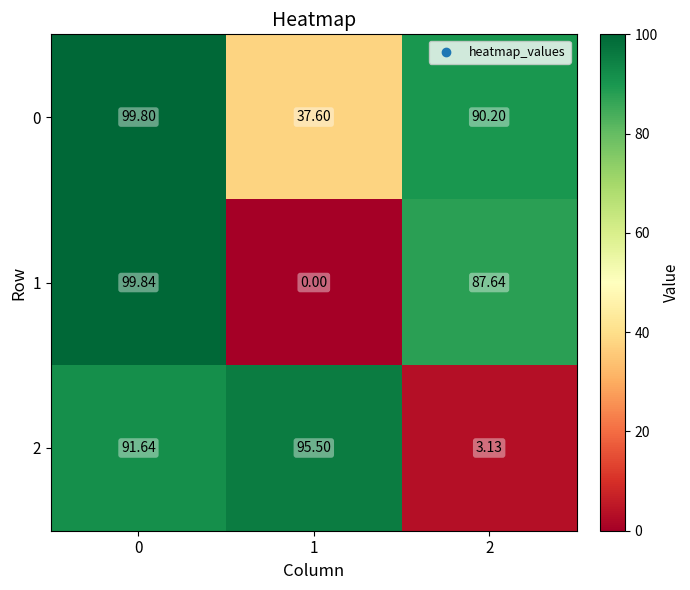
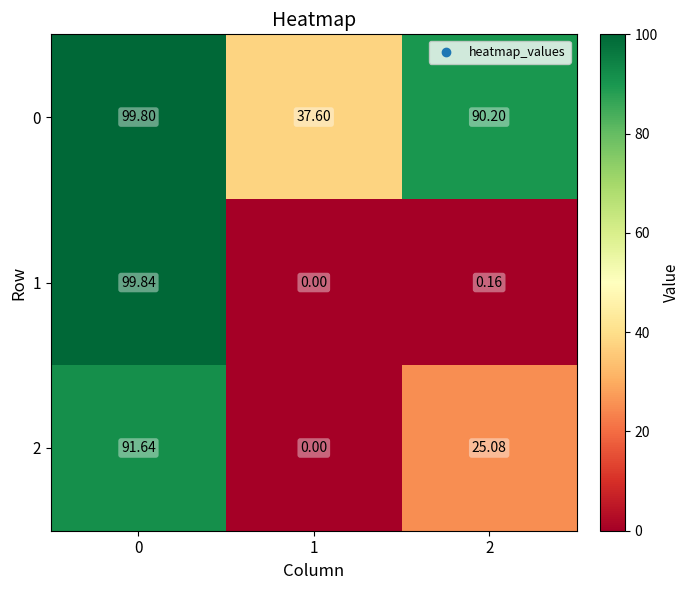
1, 2: 87.64 -> 0.16
2, 1: 95.50 -> 0.00
2, 2: 3.13 -> 25.08
